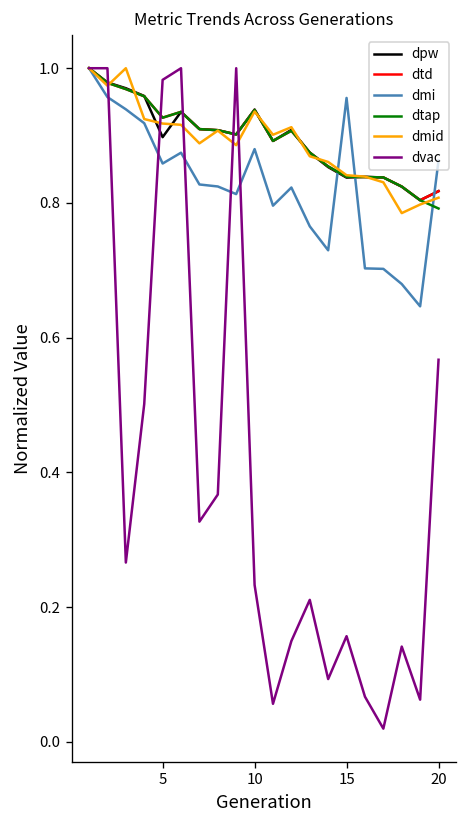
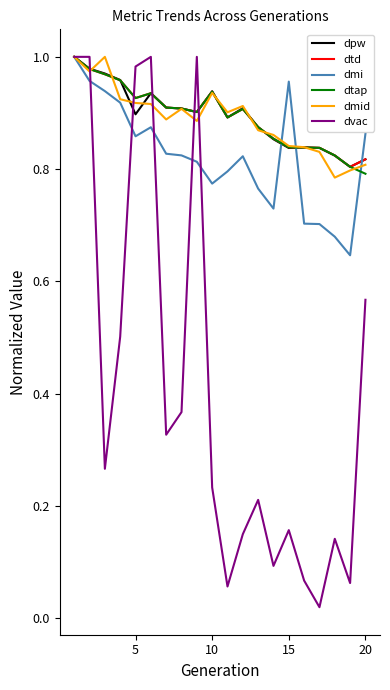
dmi, 10: 0.88 -> 0.77
